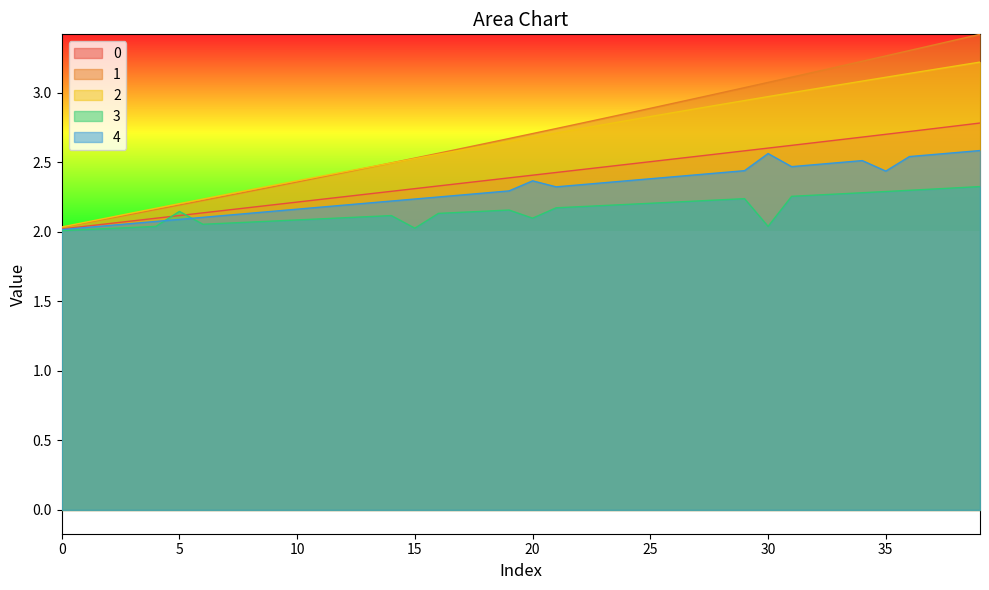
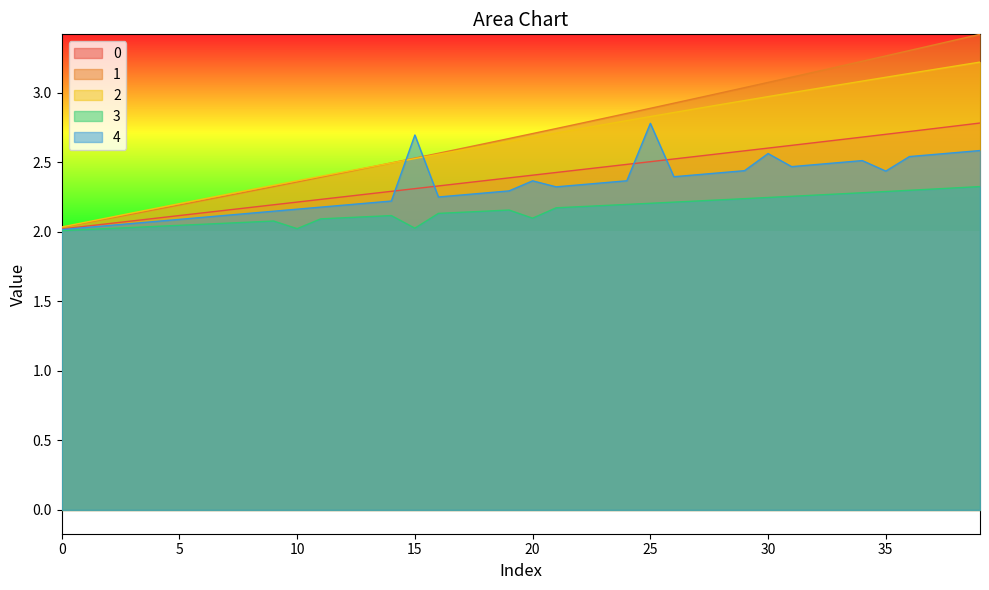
3, 5: 2.15 -> 2.05
3, 10: 2.08 -> 2.02
4, 15: 2.23 -> 2.69
4, 25: 2.38 -> 2.78
3, 30: 2.04 -> 2.25
